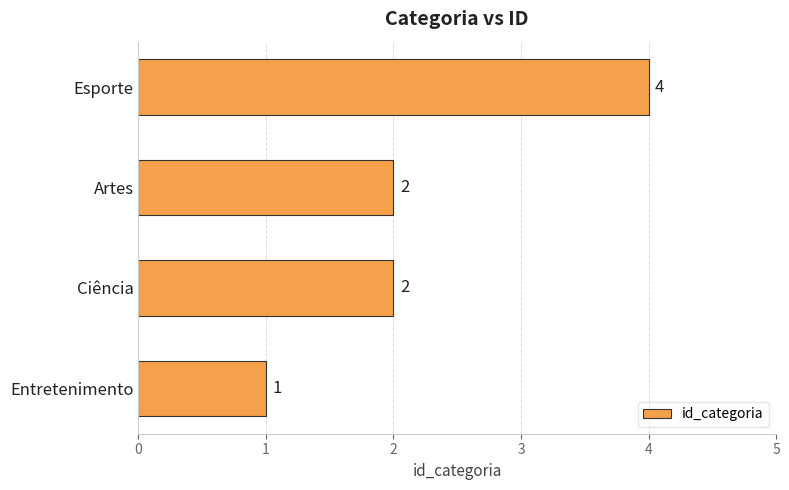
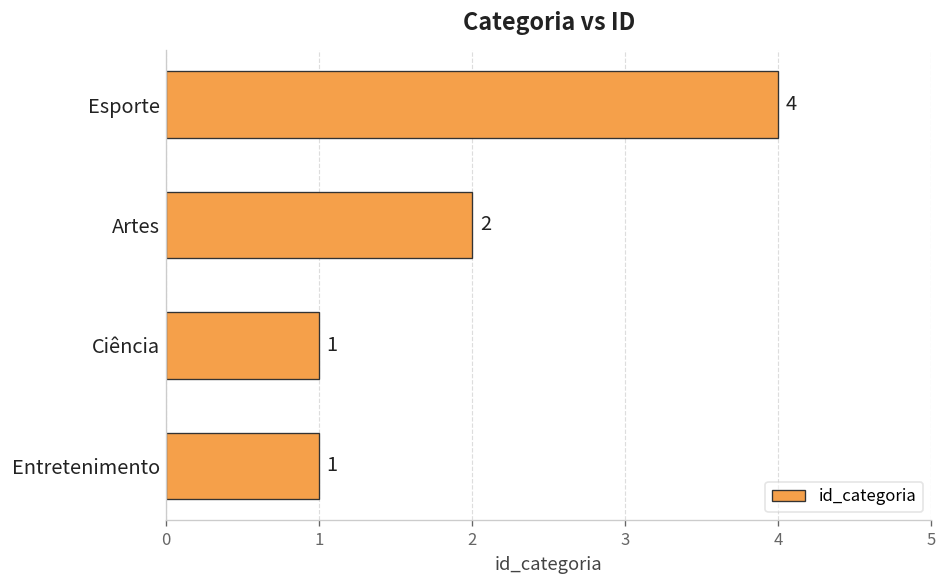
Ciência: 2 -> 1
